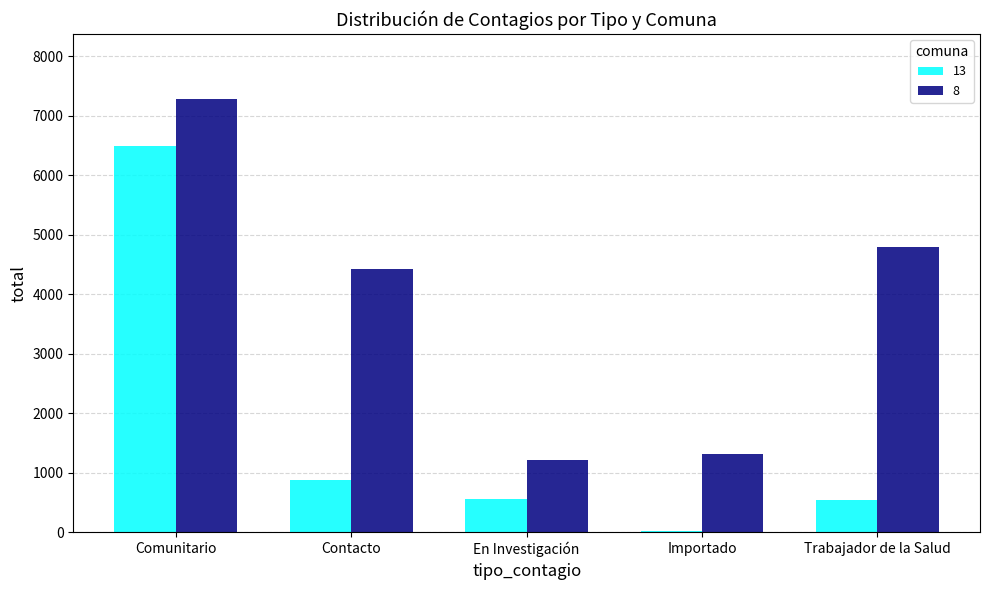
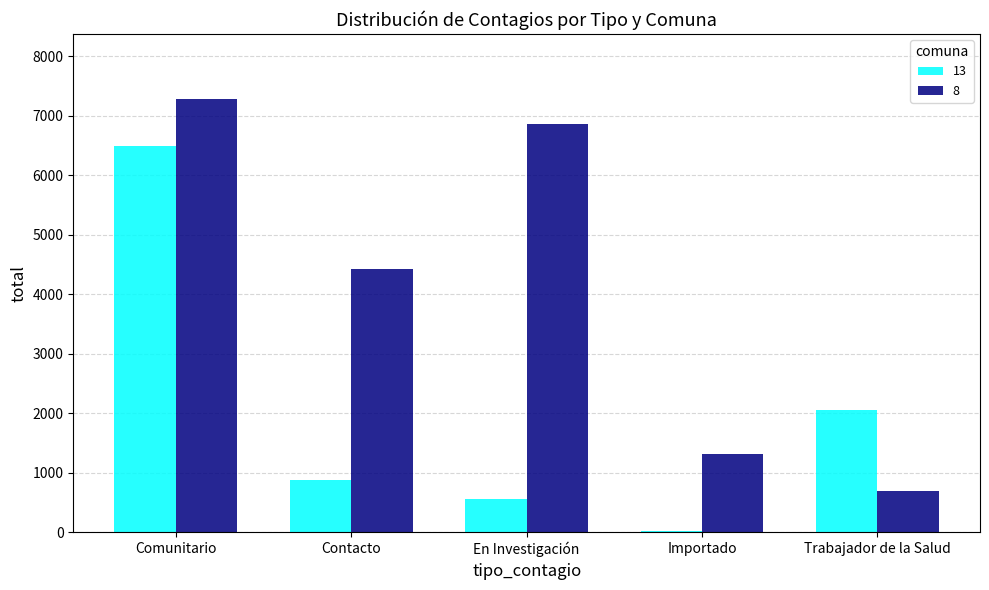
8, En Investigación: 1200 -> 6900
13, Trabajador de la Salud: 500 -> 2100
8, Trabajador de la Salud: 4800 -> 700
